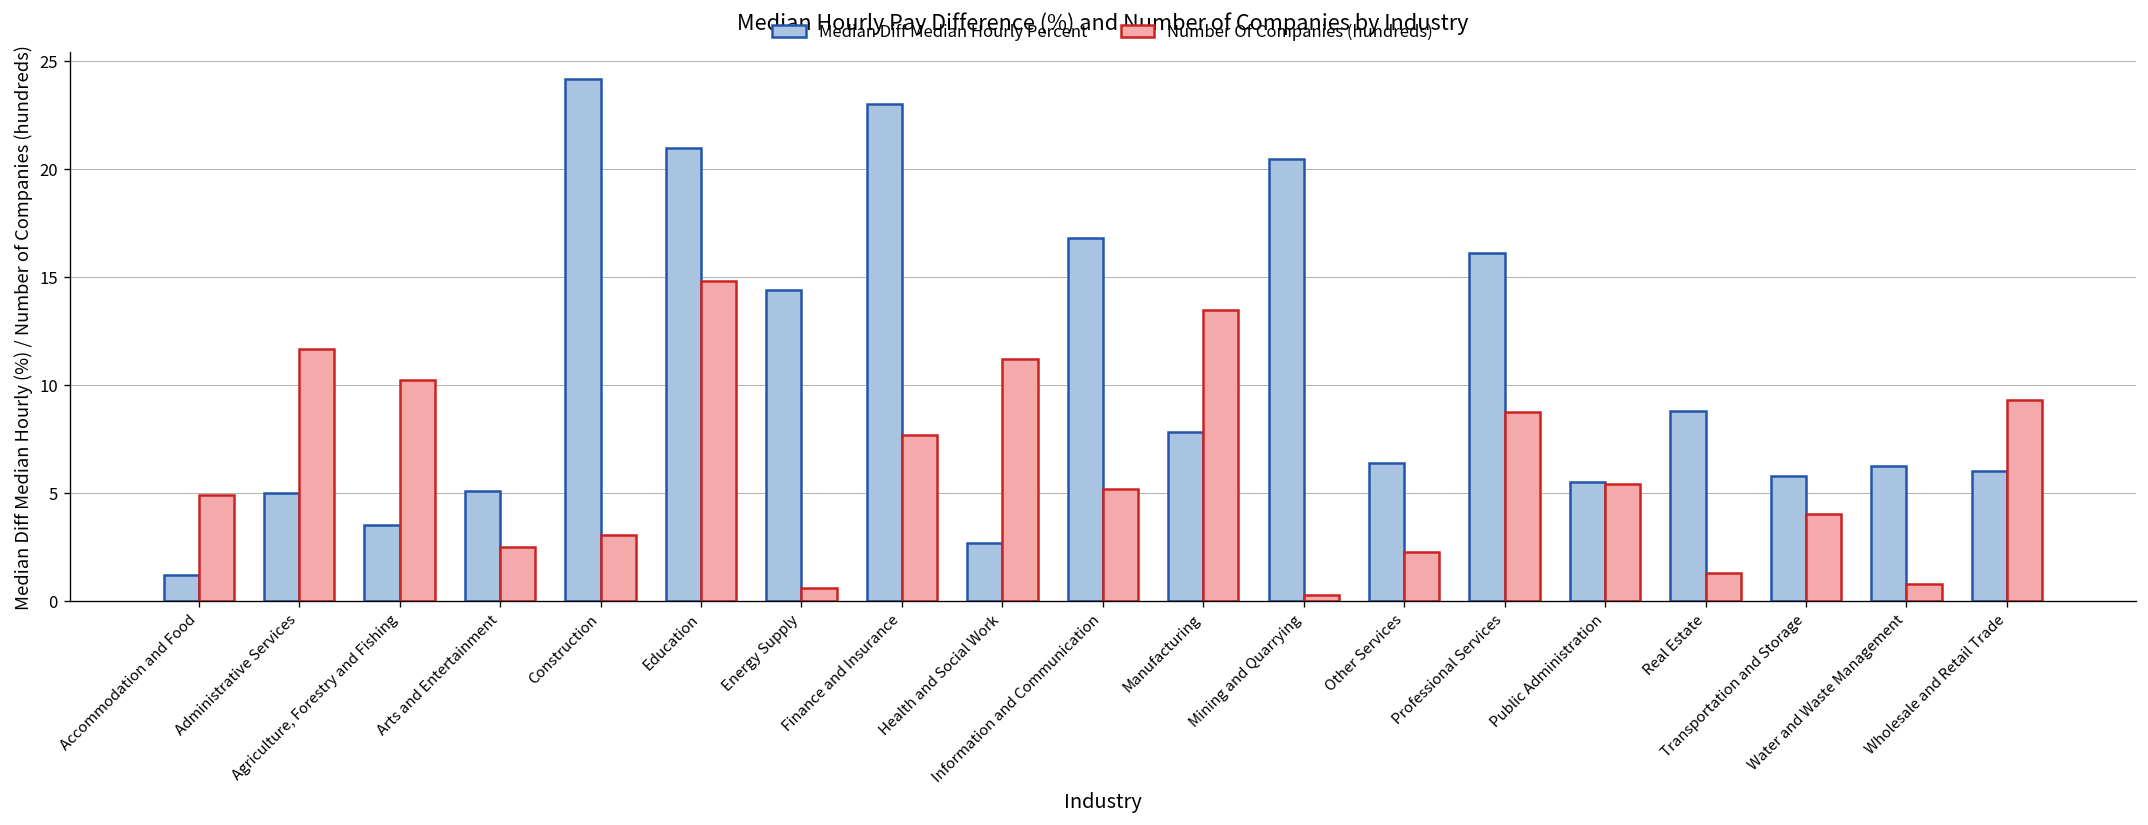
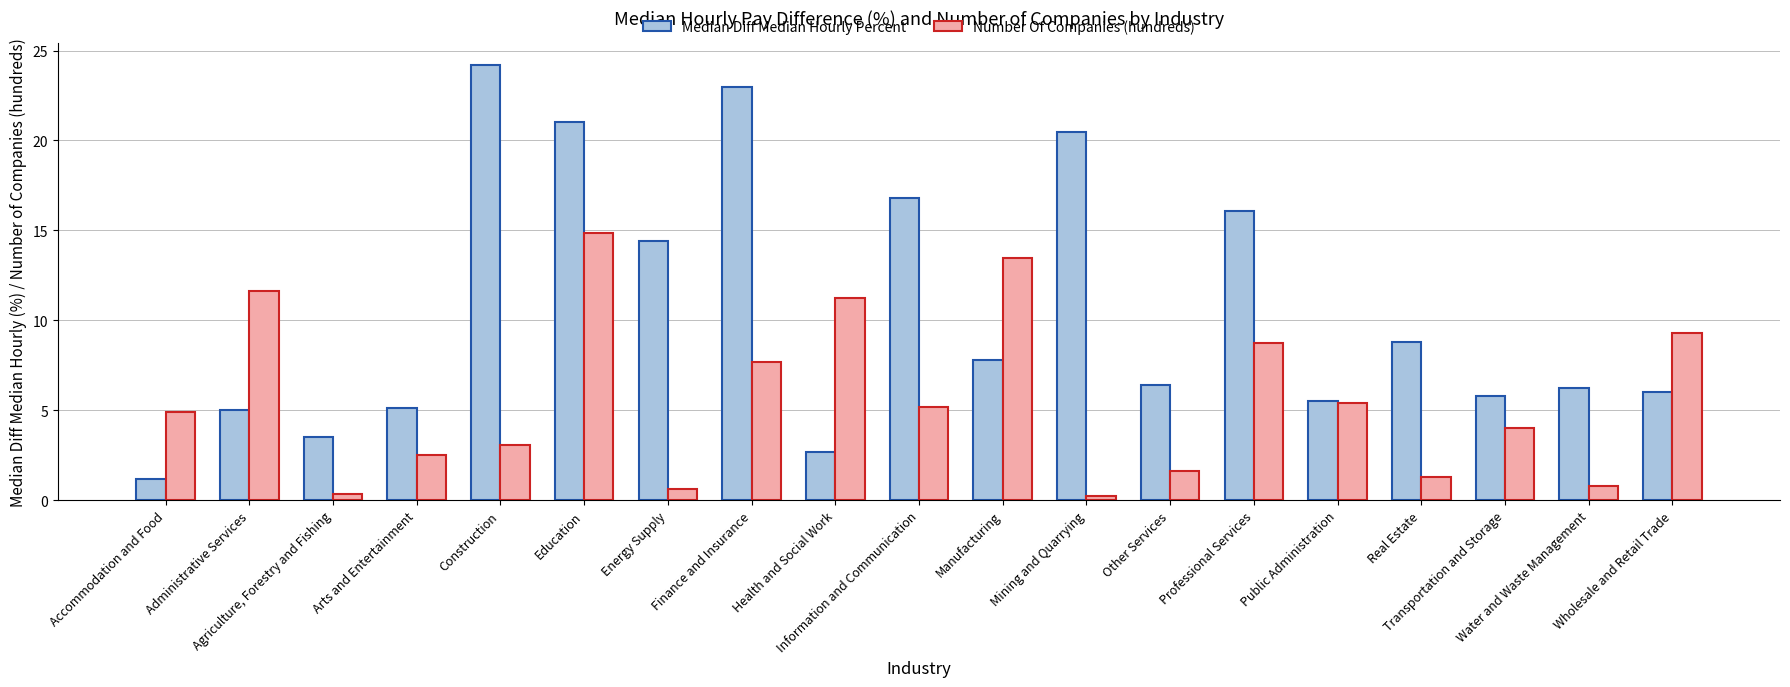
Number Of Companies (hundreds), Agriculture, Forestry and Fishing: 10.3 -> 0.3
Number Of Companies (hundreds), Other Services: 2.3 -> 1.6
